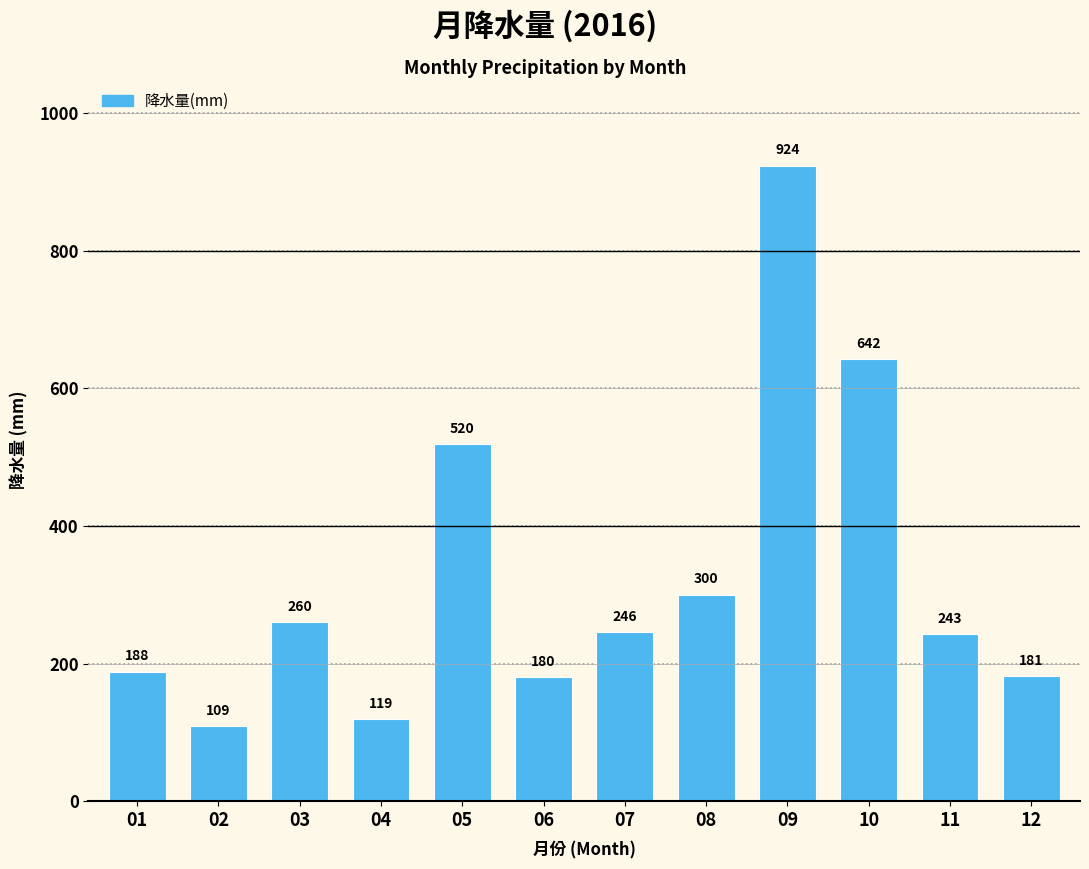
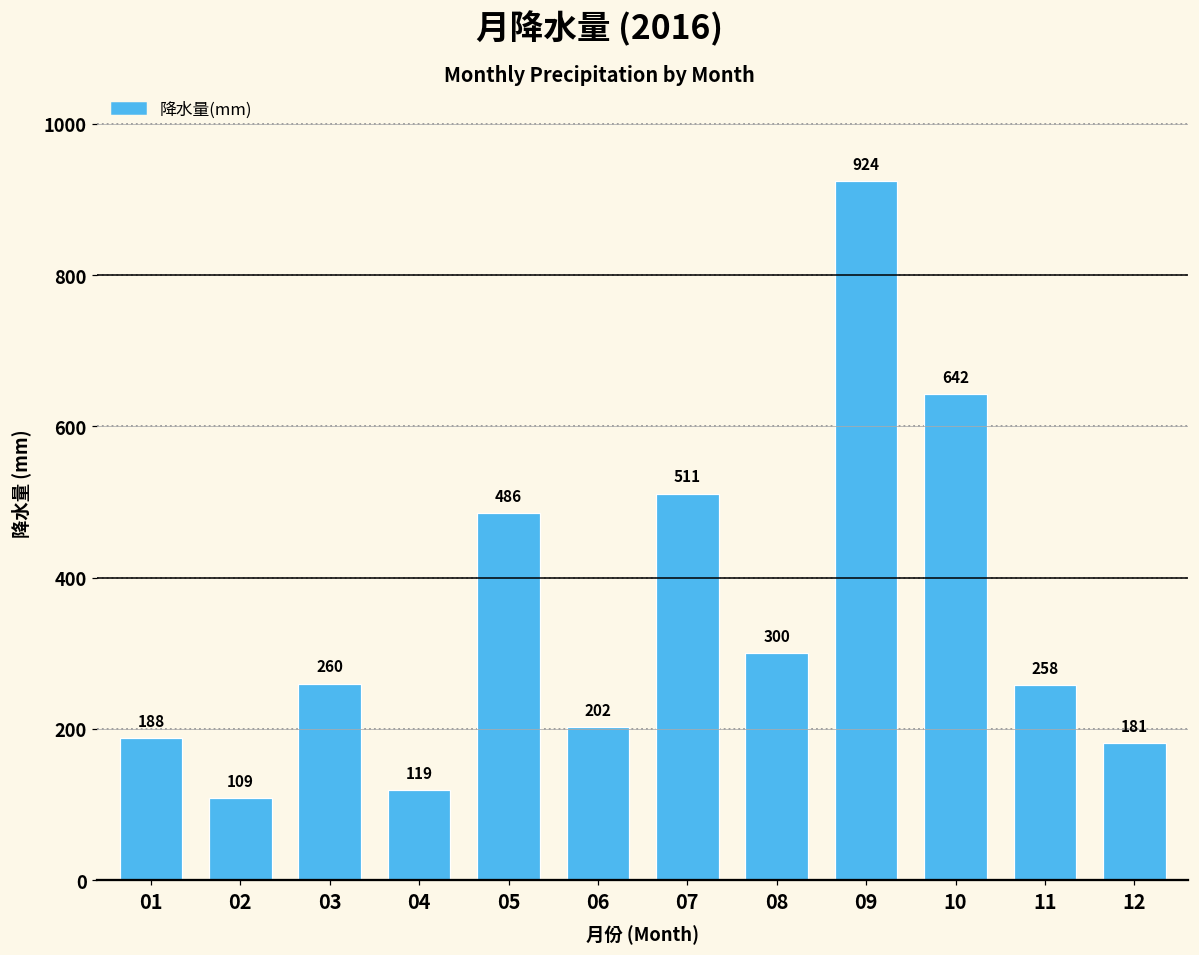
05: 520 -> 486
06: 180 -> 202
07: 246 -> 511
11: 243 -> 258
